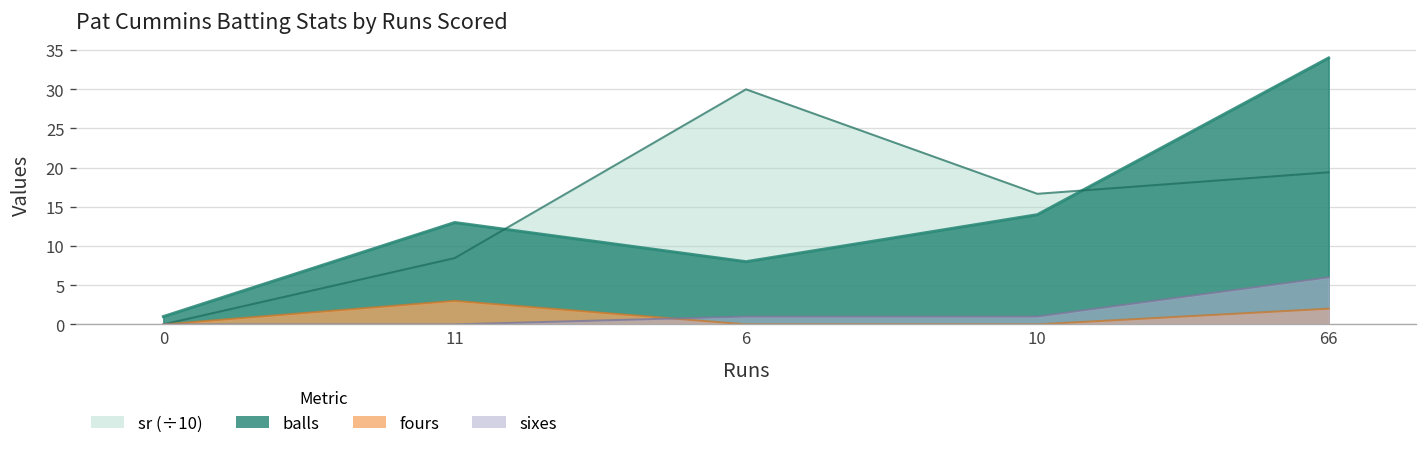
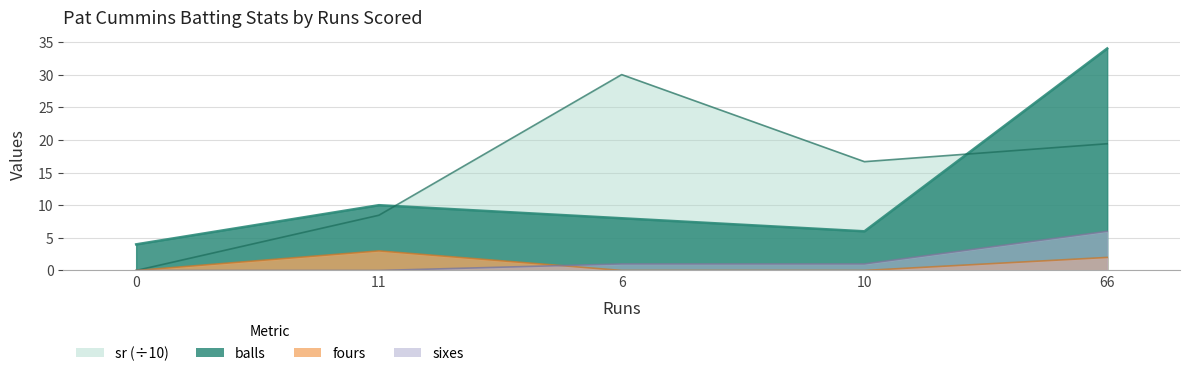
balls, 0: 1 -> 4
balls, 11: 13 -> 10
balls, 10: 14 -> 6
